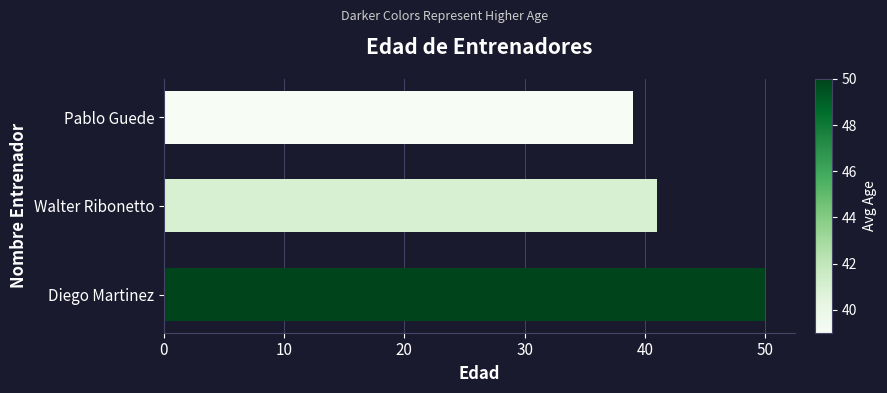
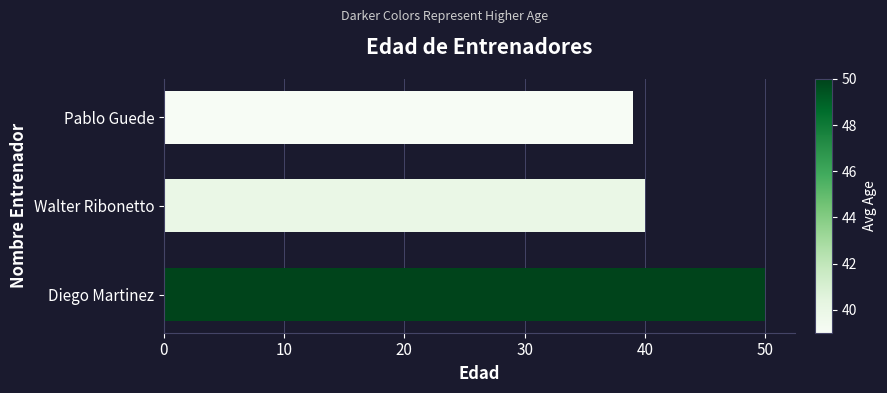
Walter Ribonetto: 41 -> 40
